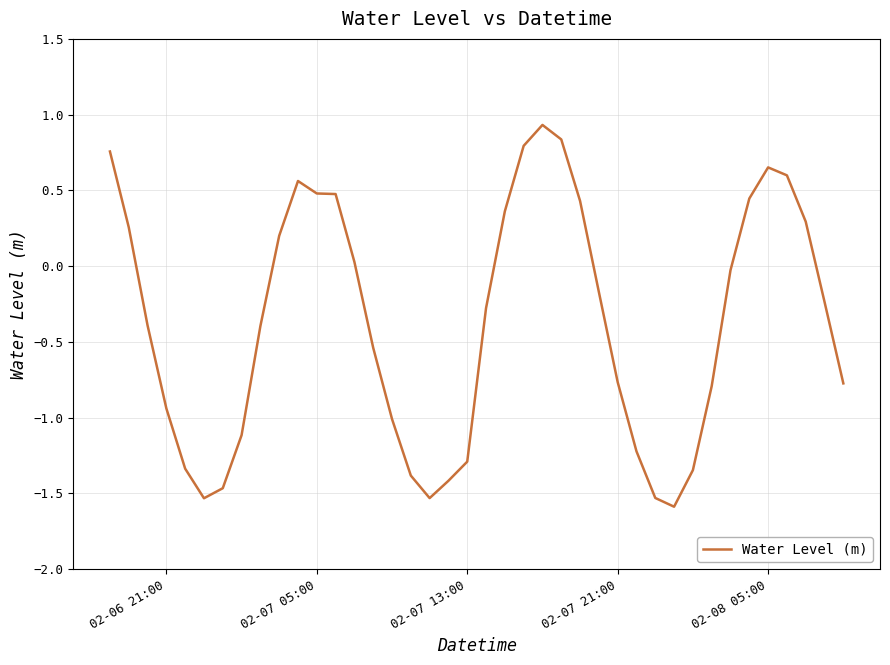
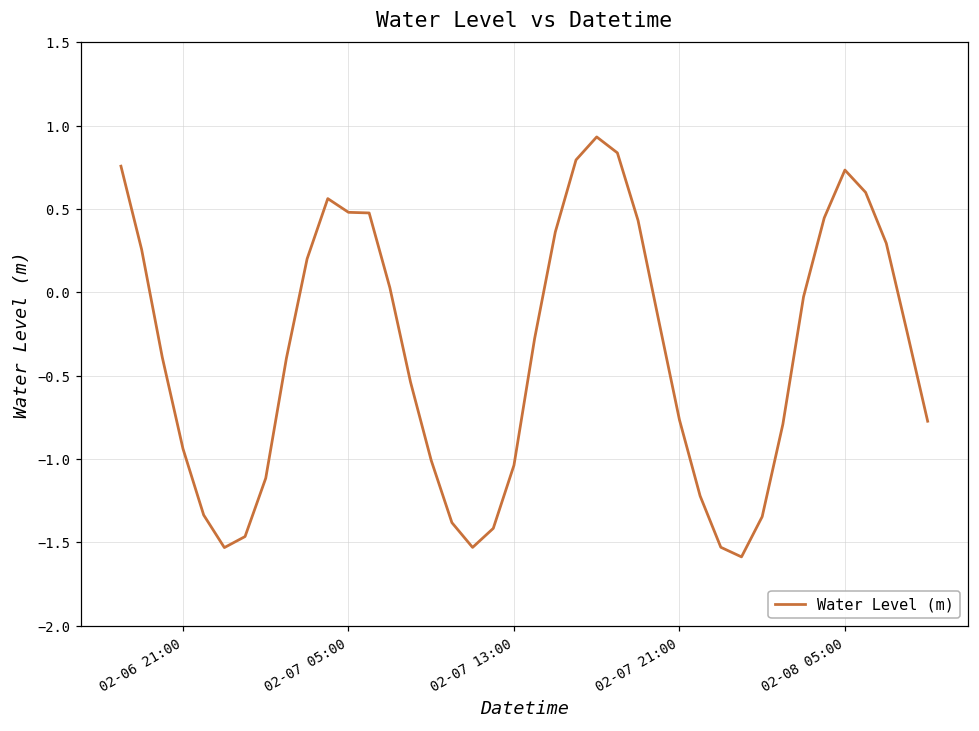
02-07 13:00: -1.29 -> -1.04
02-08 05:00: 0.65 -> 0.73
